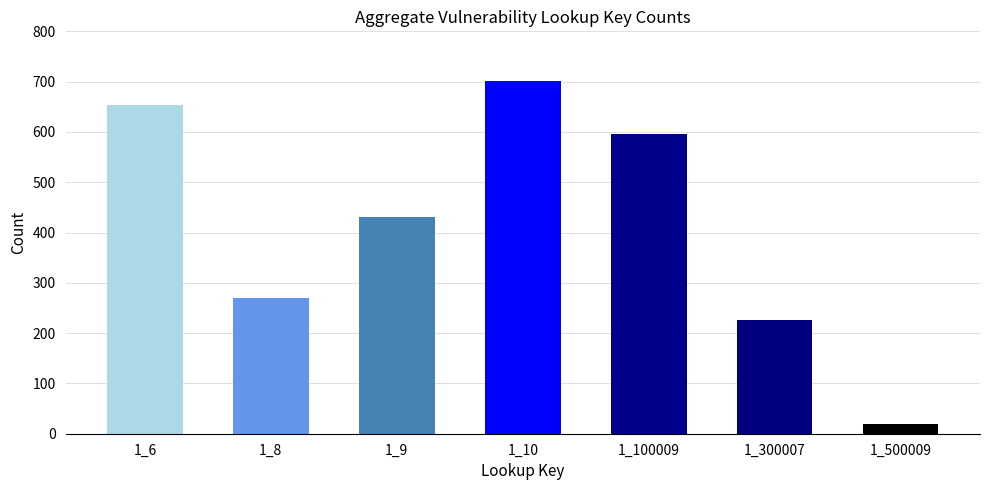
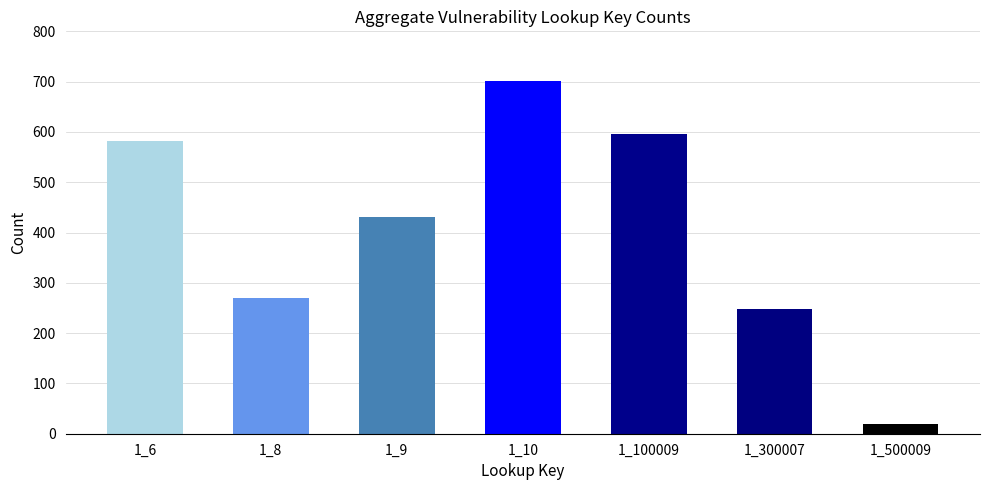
1_6: 650 -> 580
1_300007: 230 -> 250
